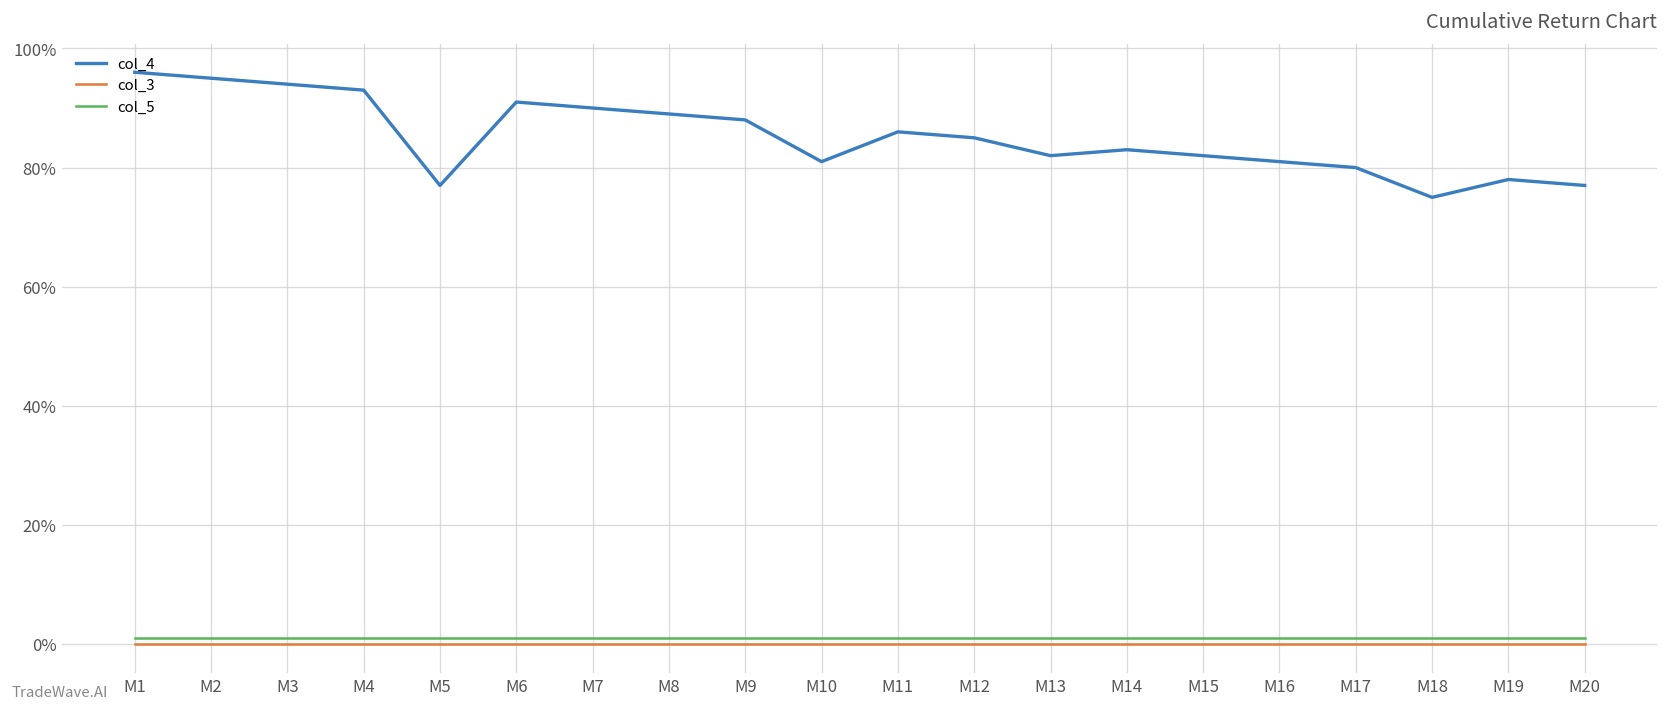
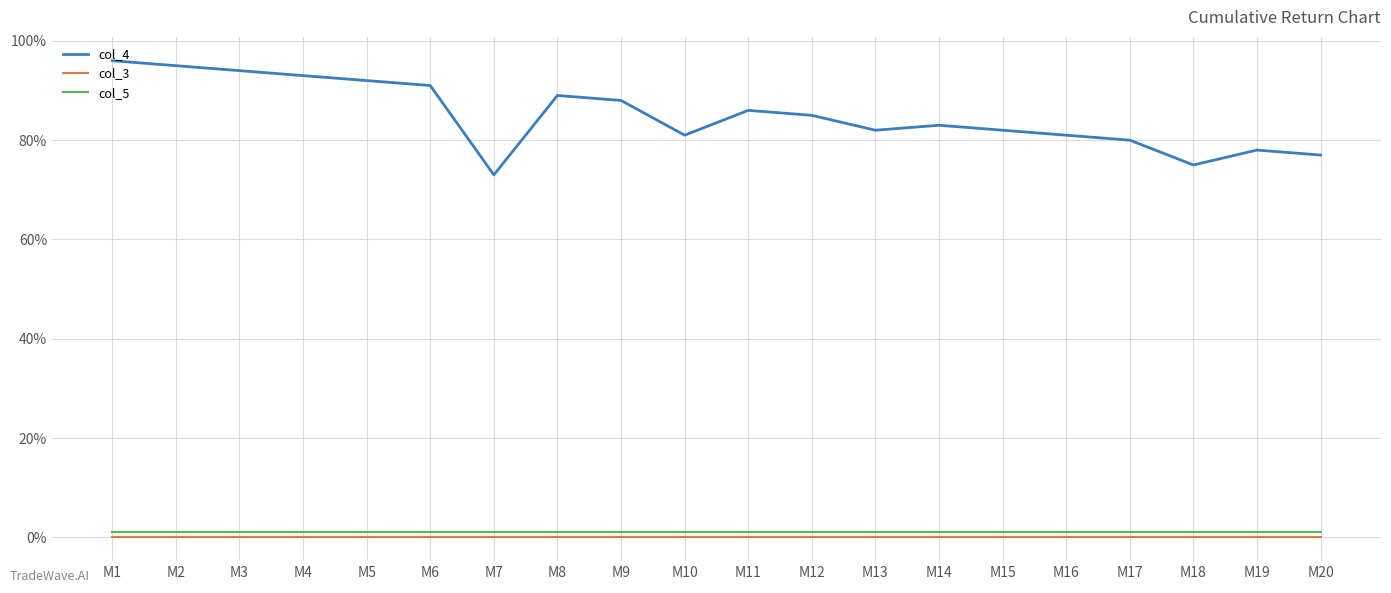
col_4, M5: 77% -> 92%
col_4, M7: 90% -> 73%
